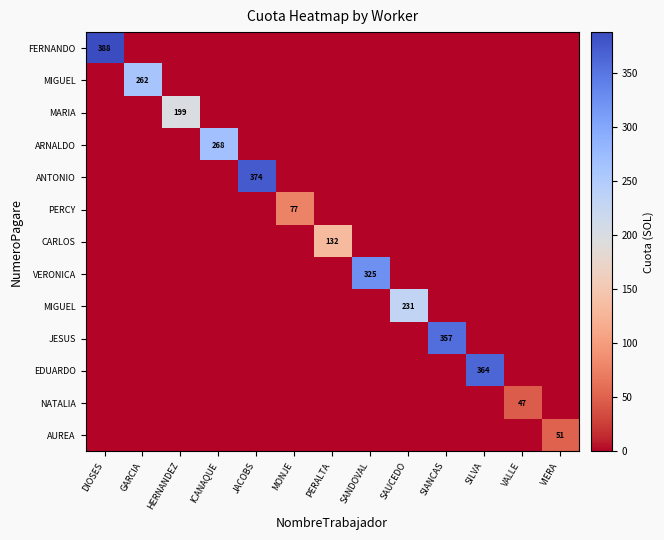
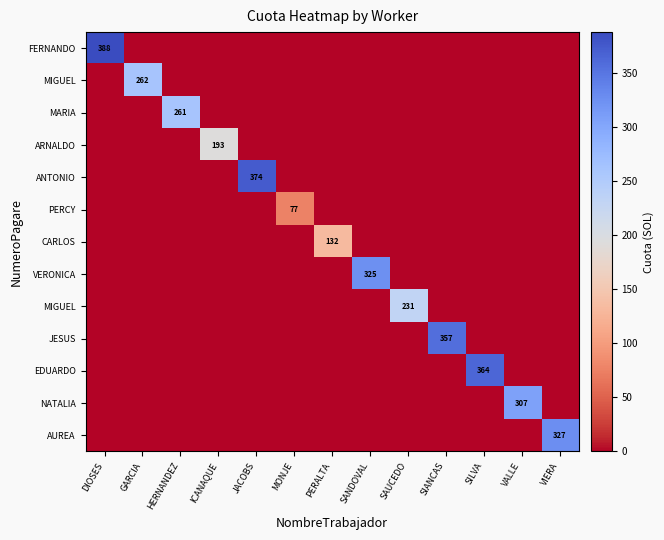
MARIA, HERNANDEZ: 199 -> 261
ARNALDO, ICANAQUE: 268 -> 193
NATALIA, VALLE: 47 -> 307
AUREA, VIERA: 51 -> 327
